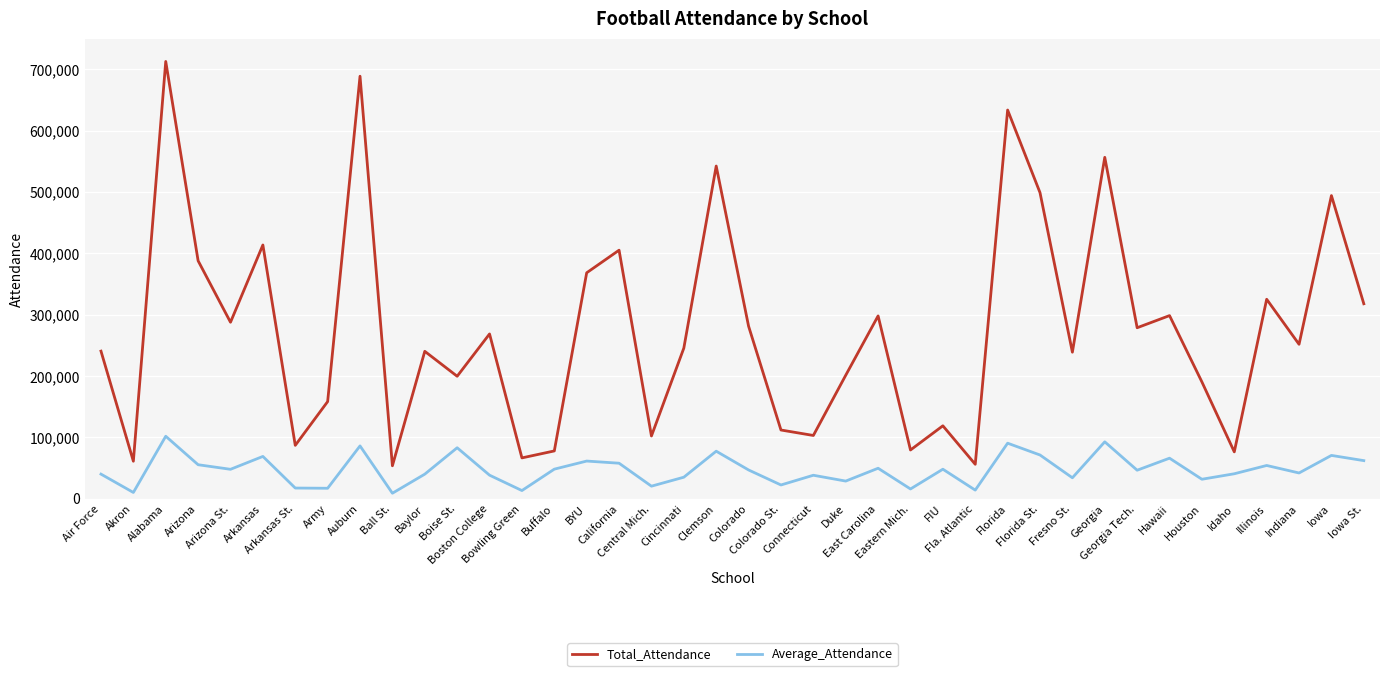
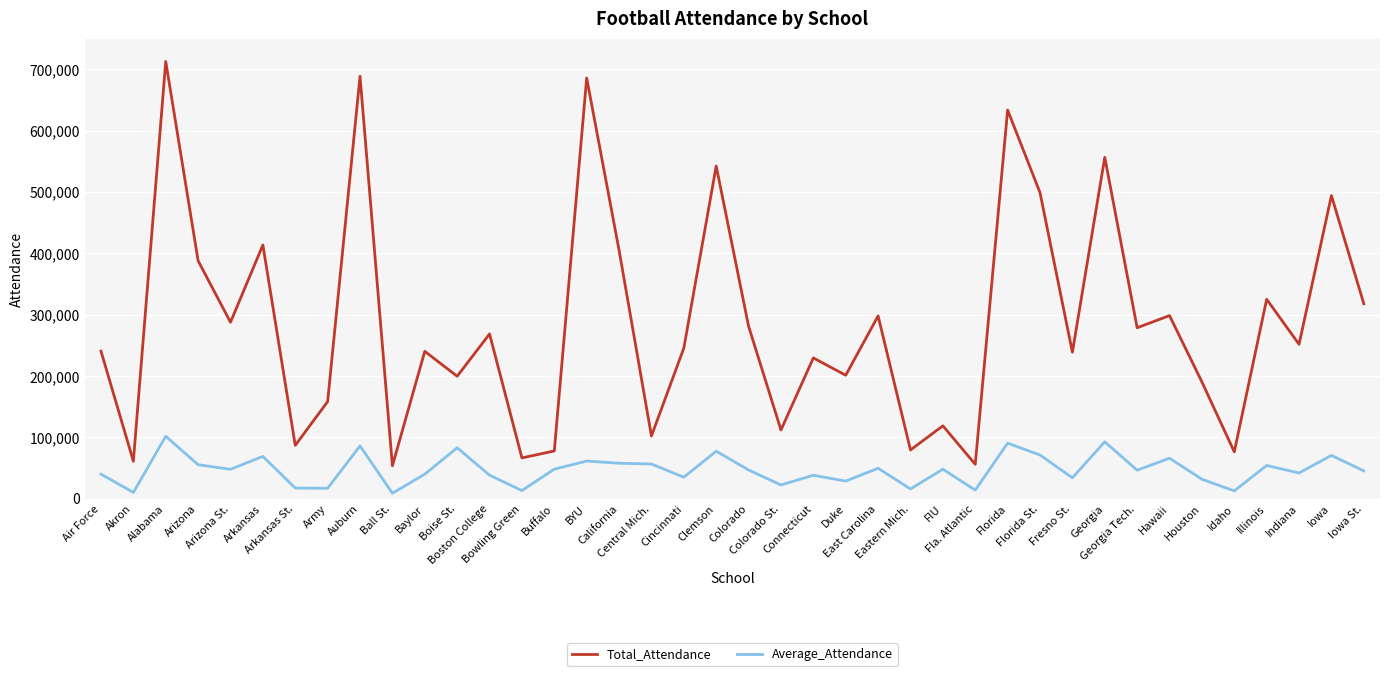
Total_Attendance, BYU: 370,000 -> 690,000
Average_Attendance, Central Mich.: 20,000 -> 60,000
Total_Attendance, Connecticut: 100,000 -> 230,000
Average_Attendance, Idaho: 40,000 -> 10,000
Average_Attendance, Iowa St.: 60,000 -> 50,000
